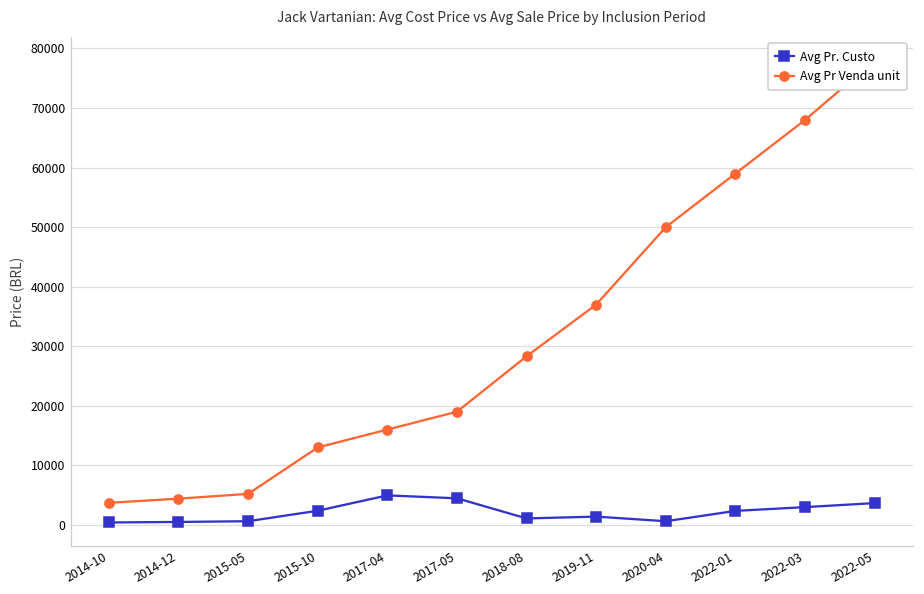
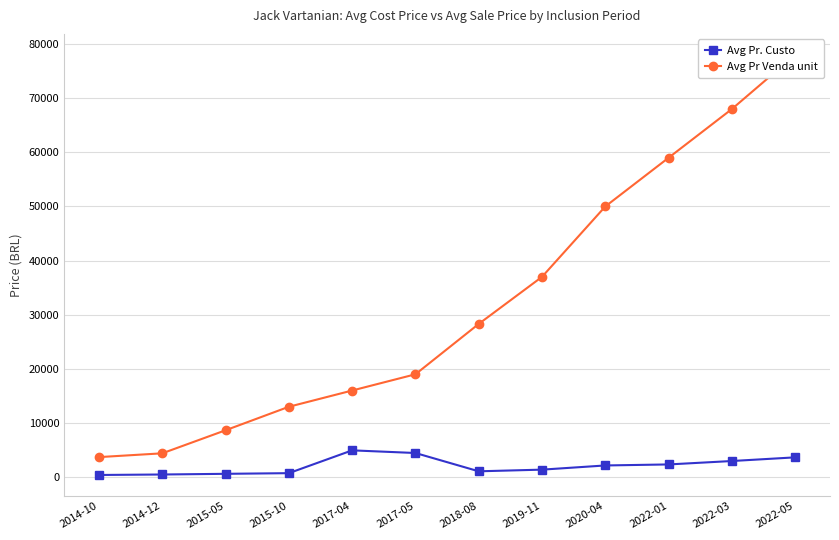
Avg Pr Venda unit, 2015-05: 5000 -> 9000
Avg Pr. Custo, 2015-10: 2000 -> 1000
Avg Pr. Custo, 2020-04: 1000 -> 2000
